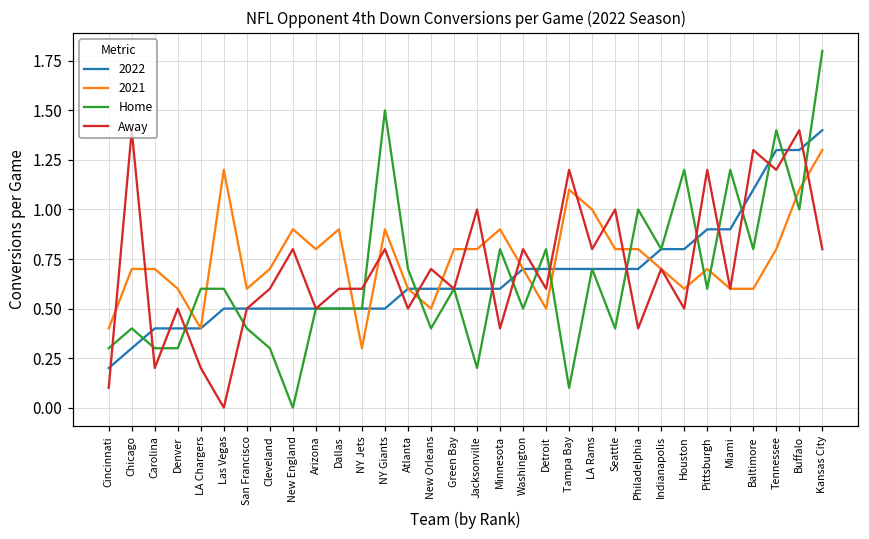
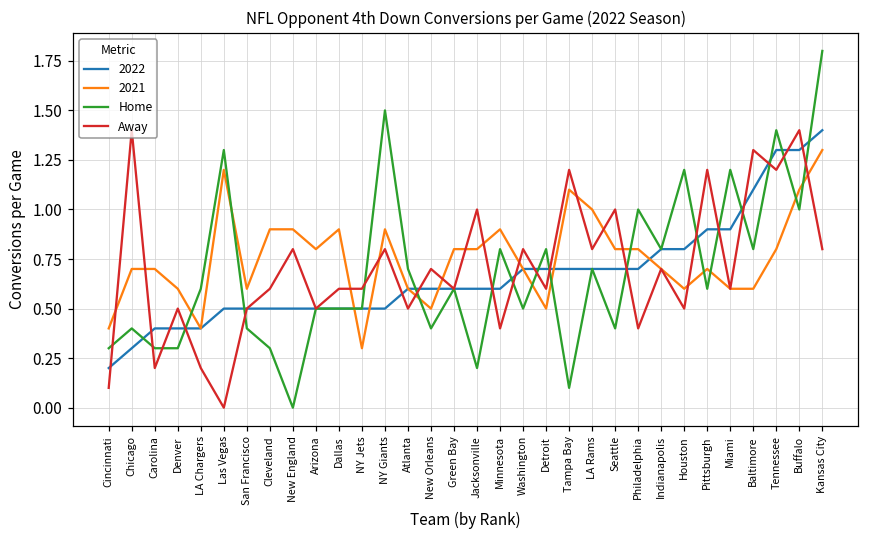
Home, Las Vegas: 0.6 -> 1.3
2021, Cleveland: 0.7 -> 0.9
